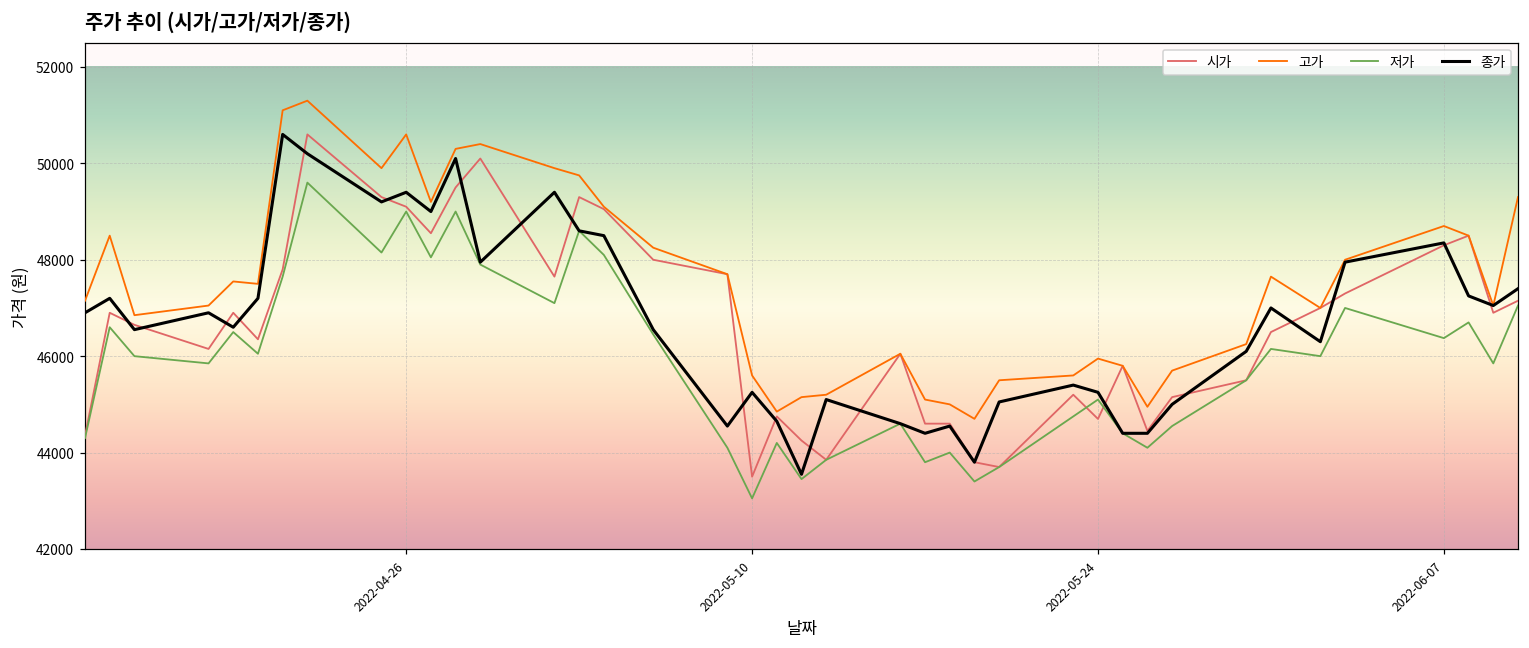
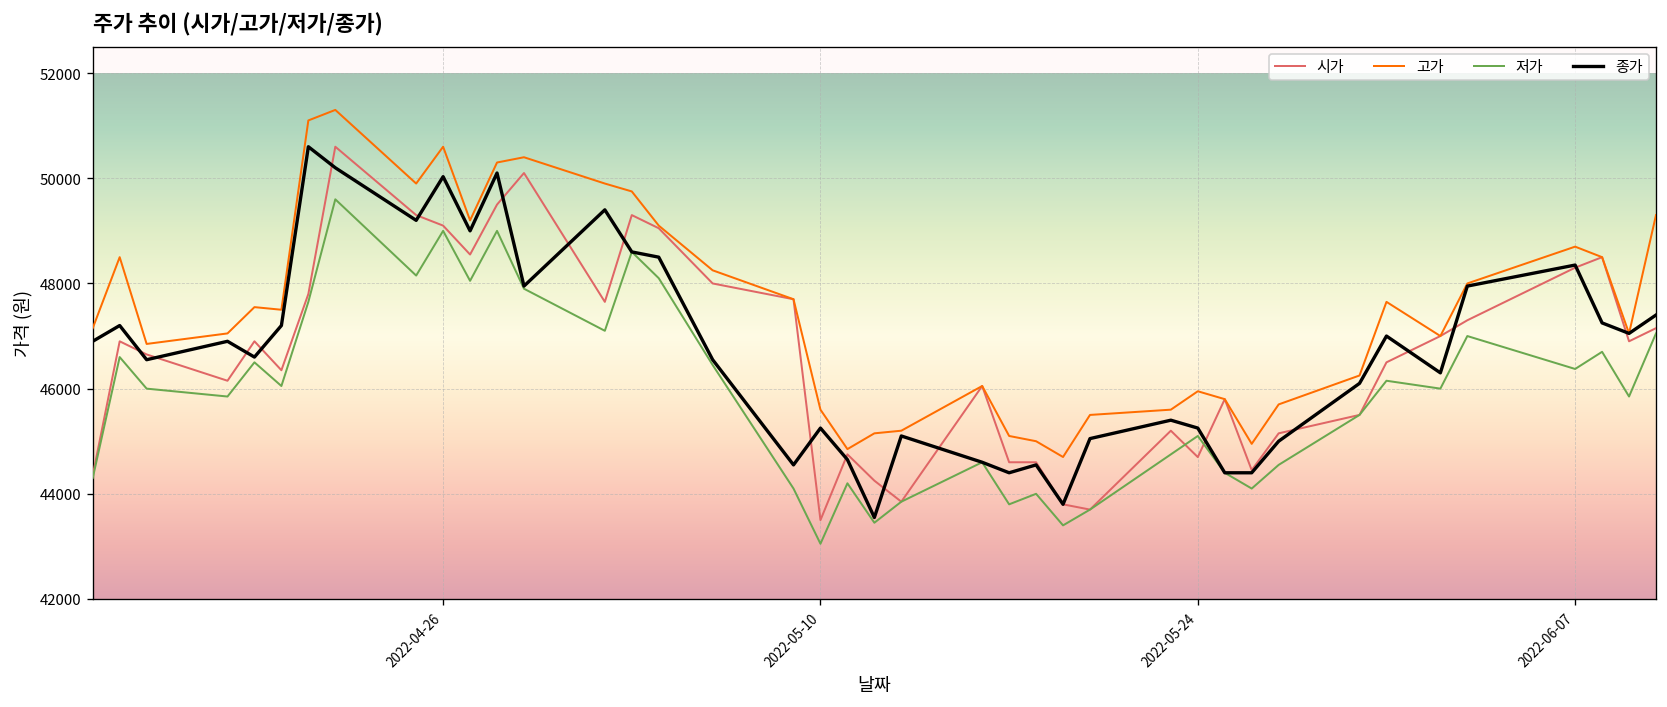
종가, 2022-04-26: 49400 -> 50000
